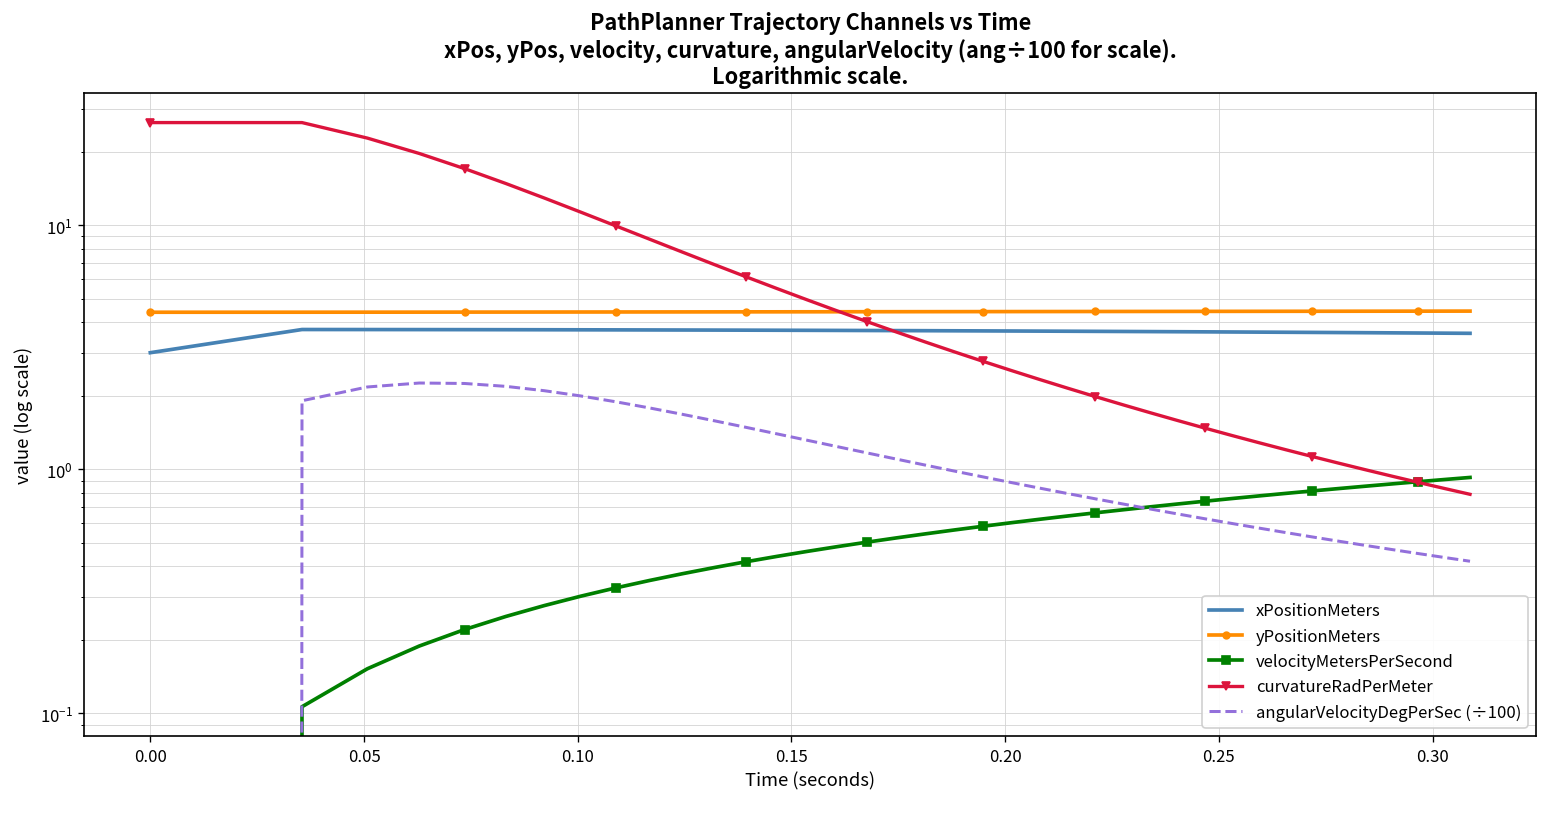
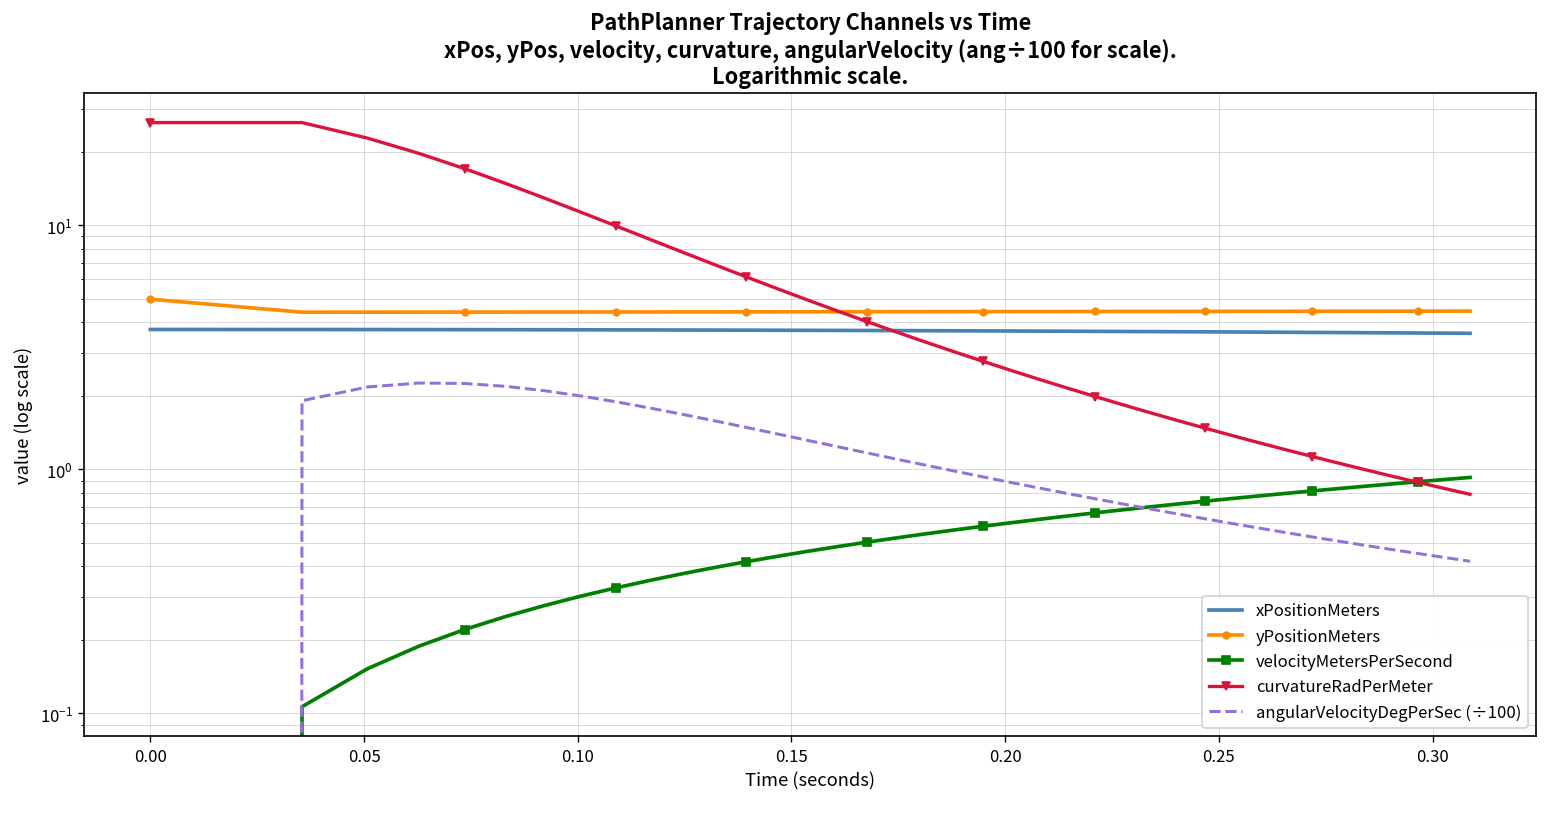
xPositionMeters, 0.00: 3.0 -> 3.7
yPositionMeters, 0.00: 4.4 -> 5.0
